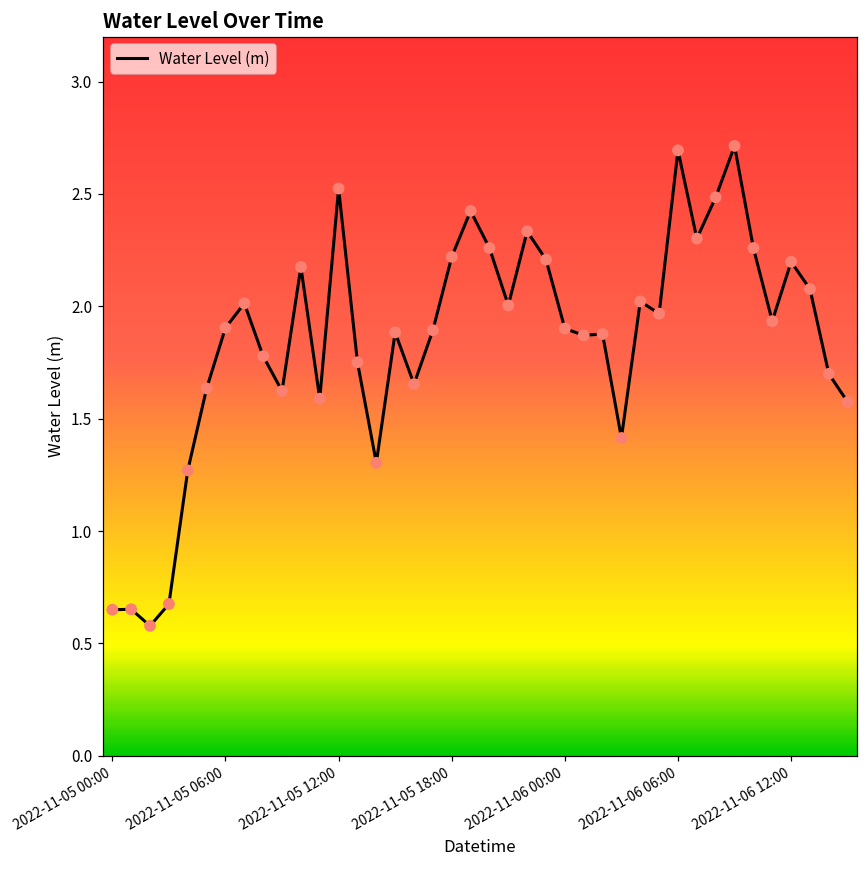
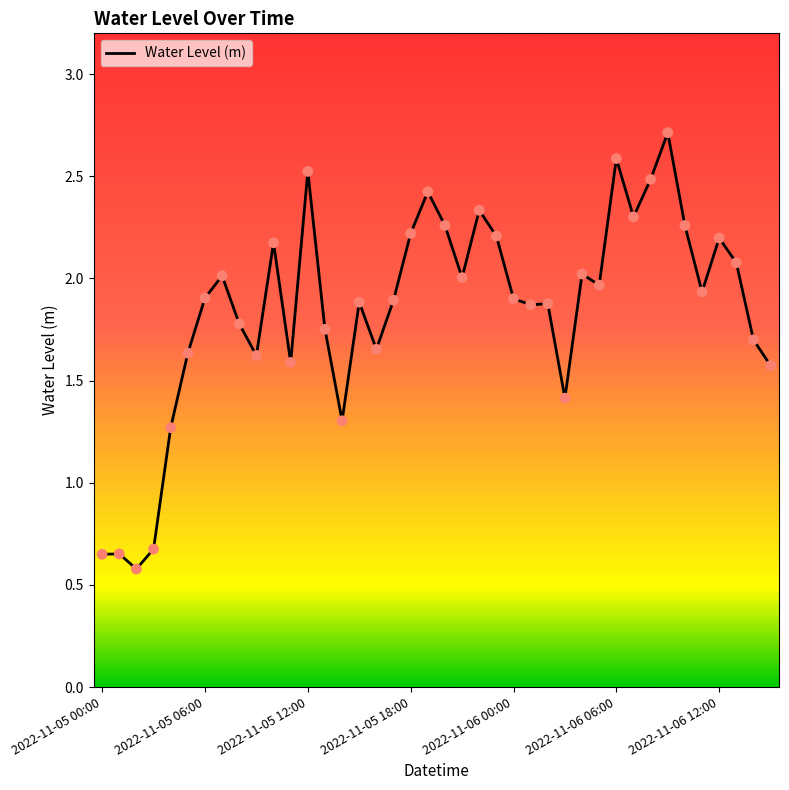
2022-11-06 06:00: 2.69 -> 2.59
